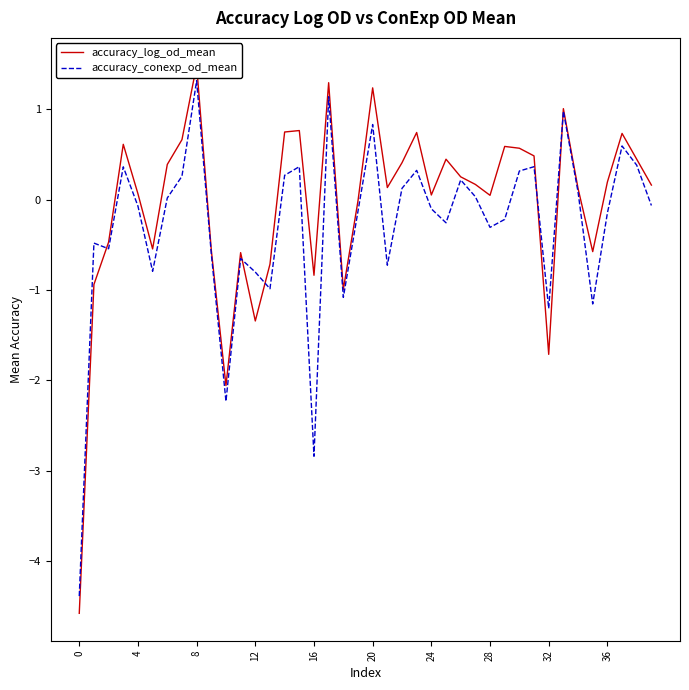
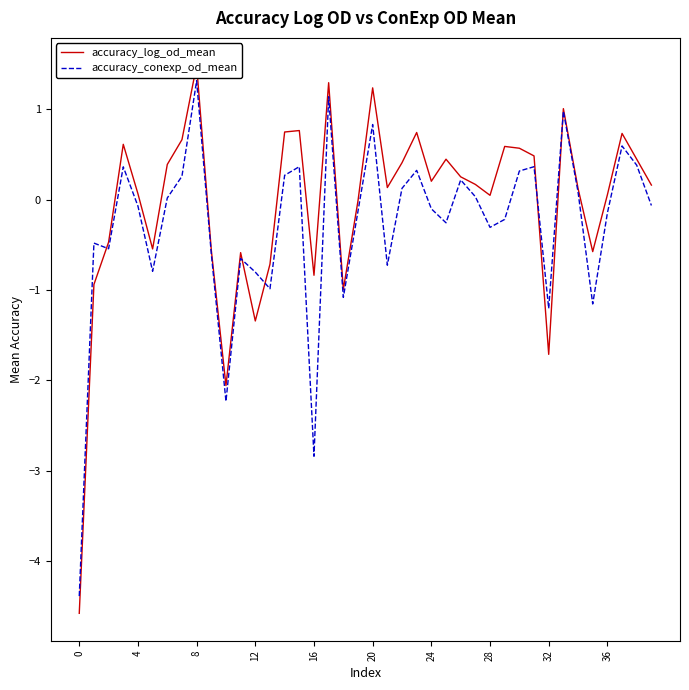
accuracy_log_od_mean, 24: 0.1 -> 0.2
accuracy_log_od_mean, 36: 0.2 -> 0.1
